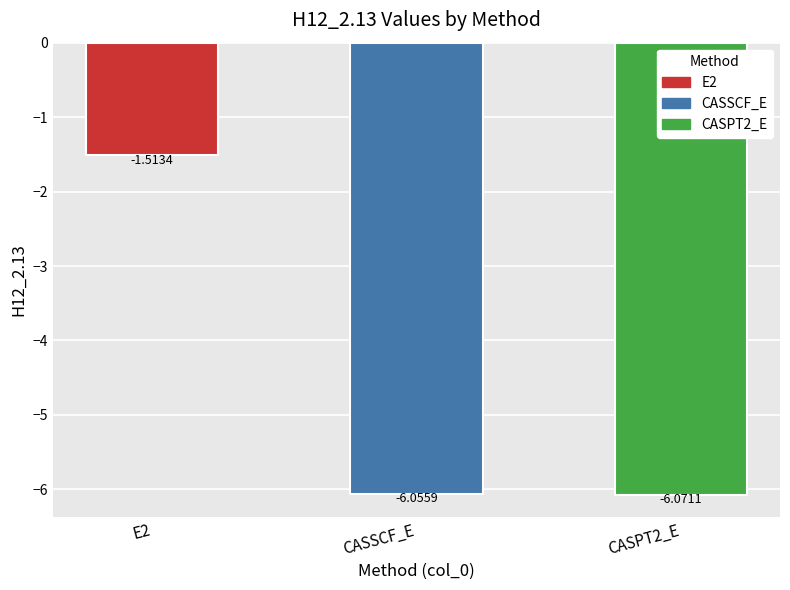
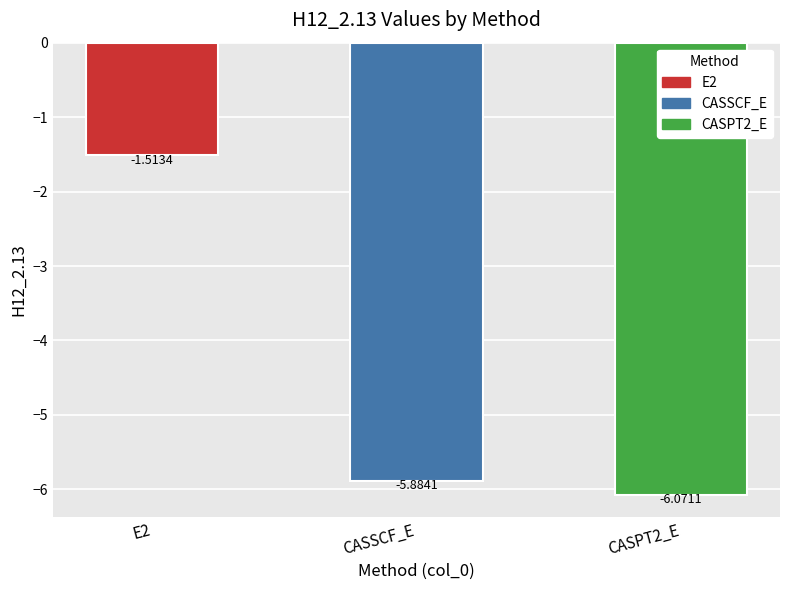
CASSCF_E: -6.0559 -> -5.8841
